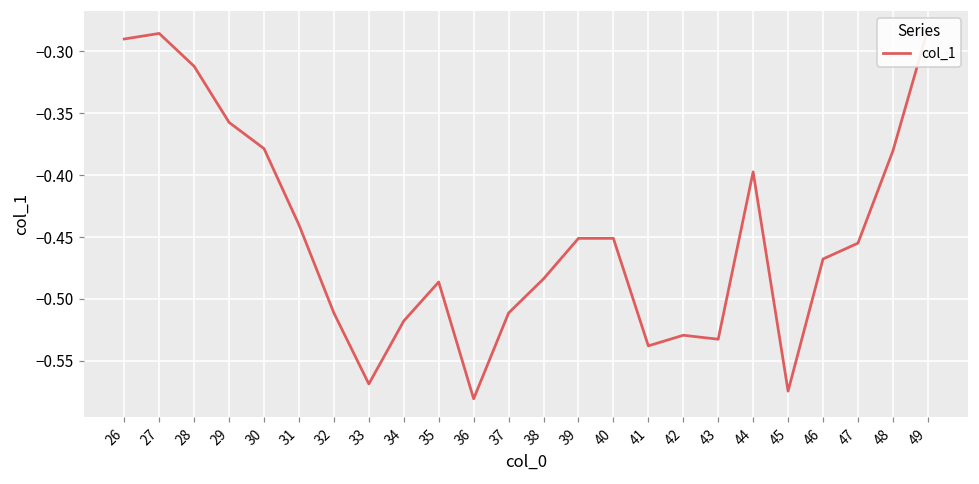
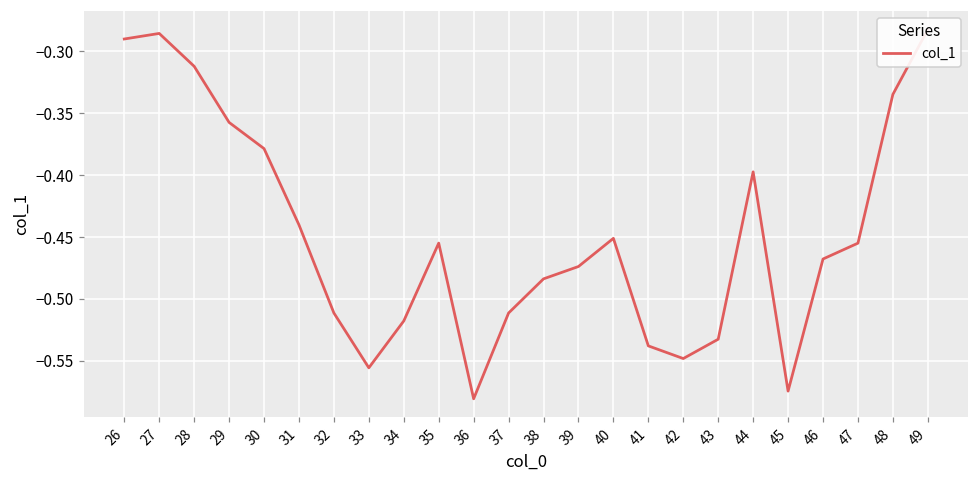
33: -0.569 -> -0.556
35: -0.486 -> -0.455
39: -0.451 -> -0.474
42: -0.529 -> -0.548
48: -0.381 -> -0.335
